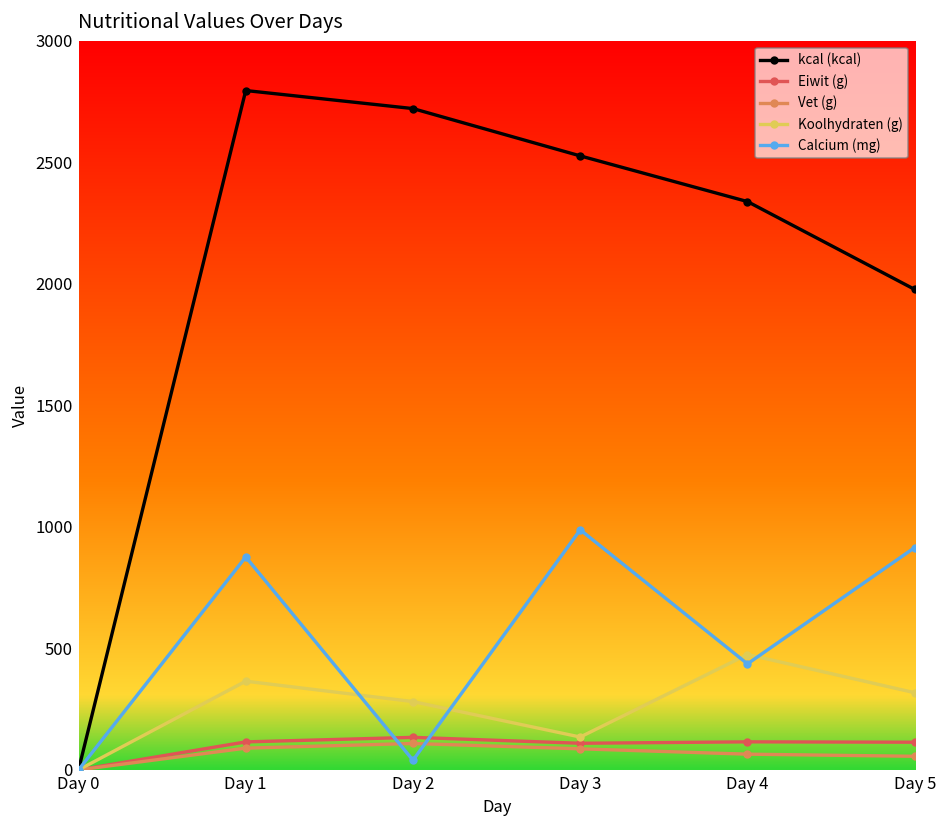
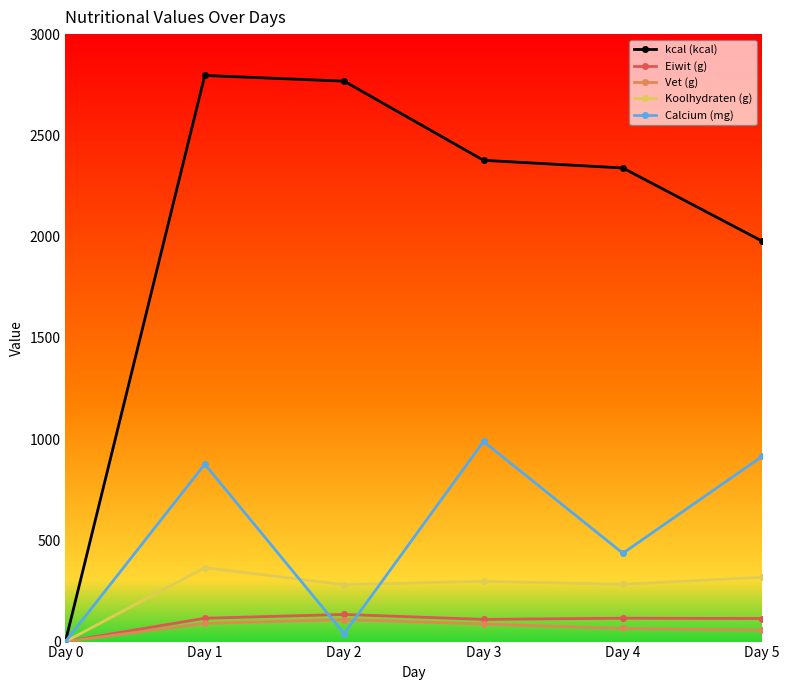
kcal (kcal), Day 2: 2720 -> 2770
kcal (kcal), Day 3: 2530 -> 2380
Koolhydraten (g), Day 3: 140 -> 300
Koolhydraten (g), Day 4: 470 -> 280
